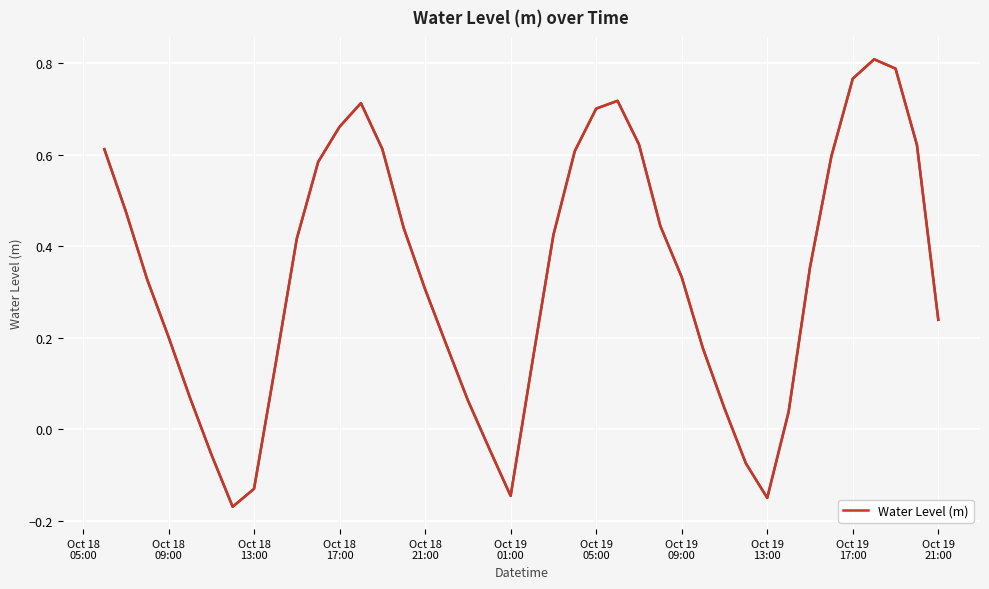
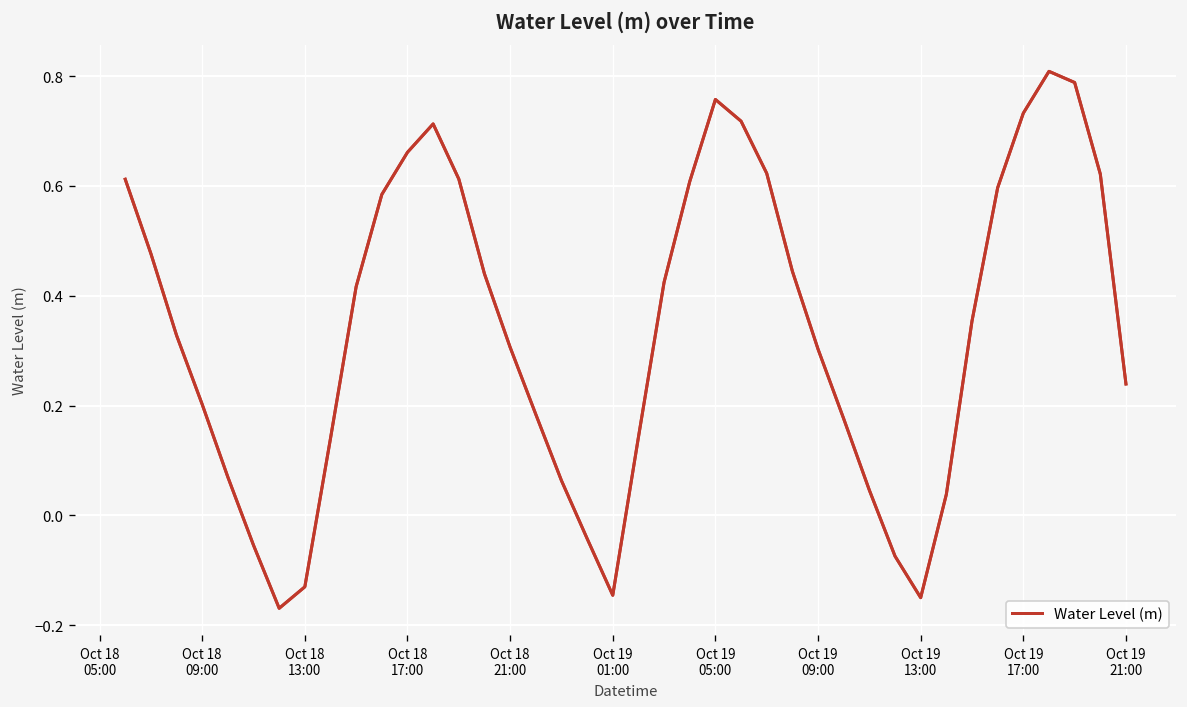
Oct 19 05:00: 0.70 -> 0.76
Oct 19 09:00: 0.33 -> 0.30
Oct 19 17:00: 0.77 -> 0.73
